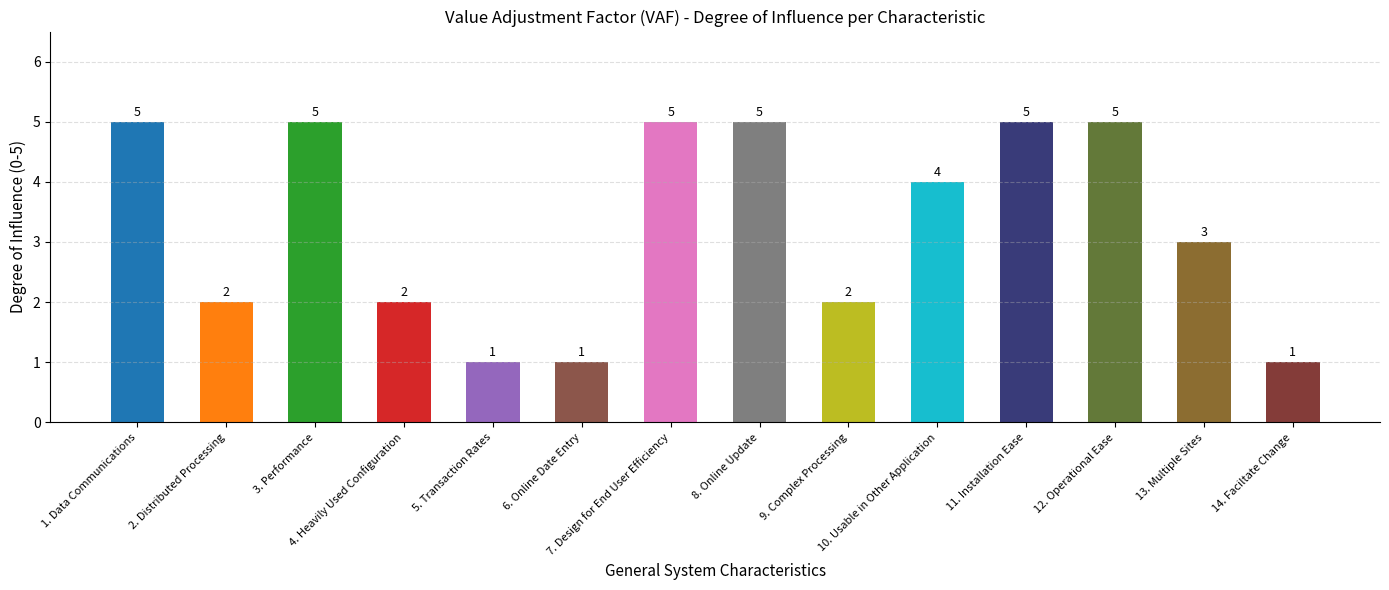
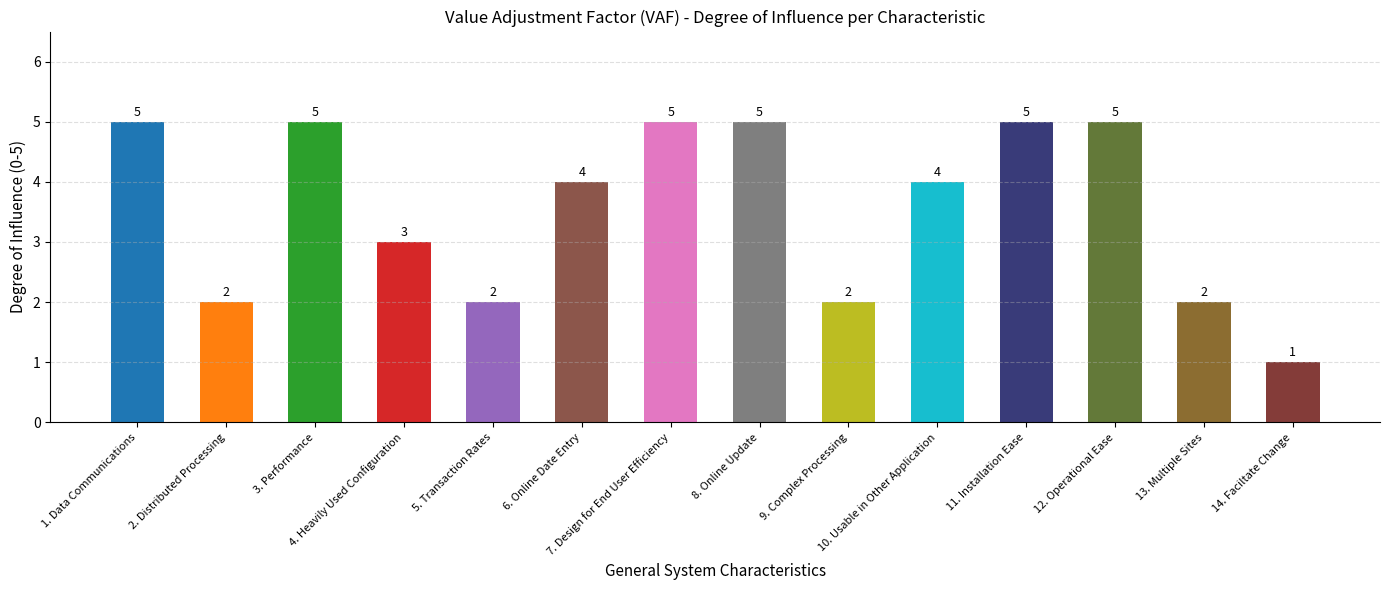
4. Heavily Used Configuration: 2 -> 3
5. Transaction Rates: 1 -> 2
6. Online Date Entry: 1 -> 4
13. Multiple Sites: 3 -> 2
